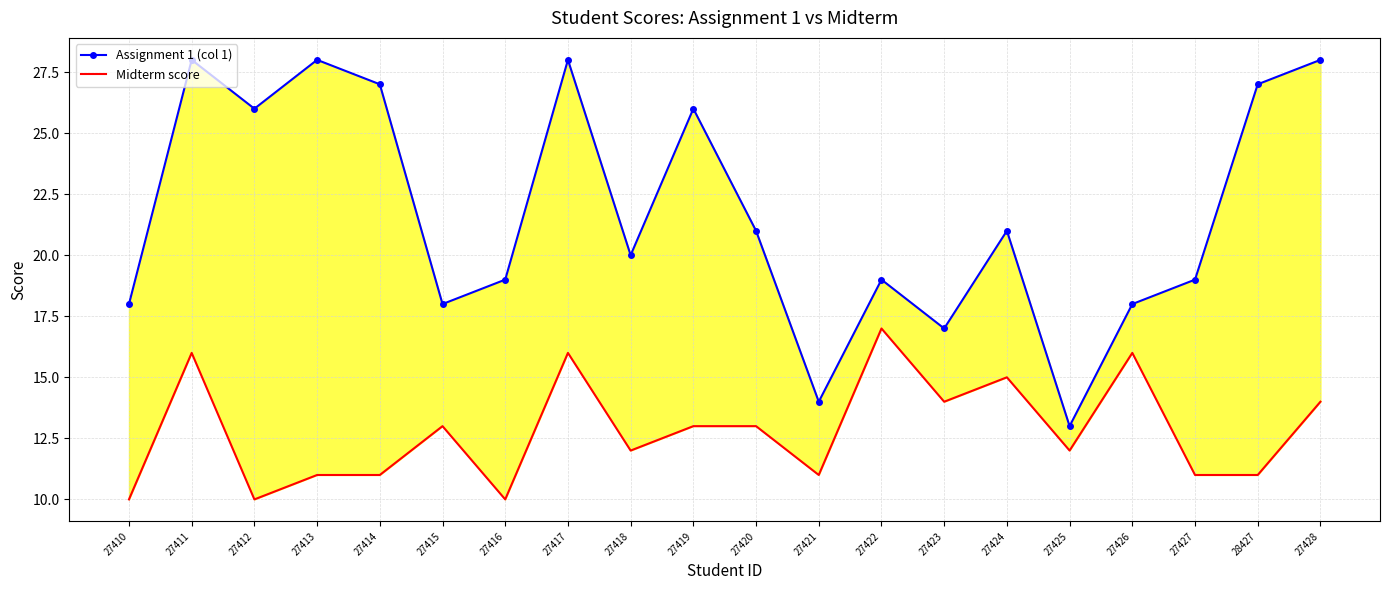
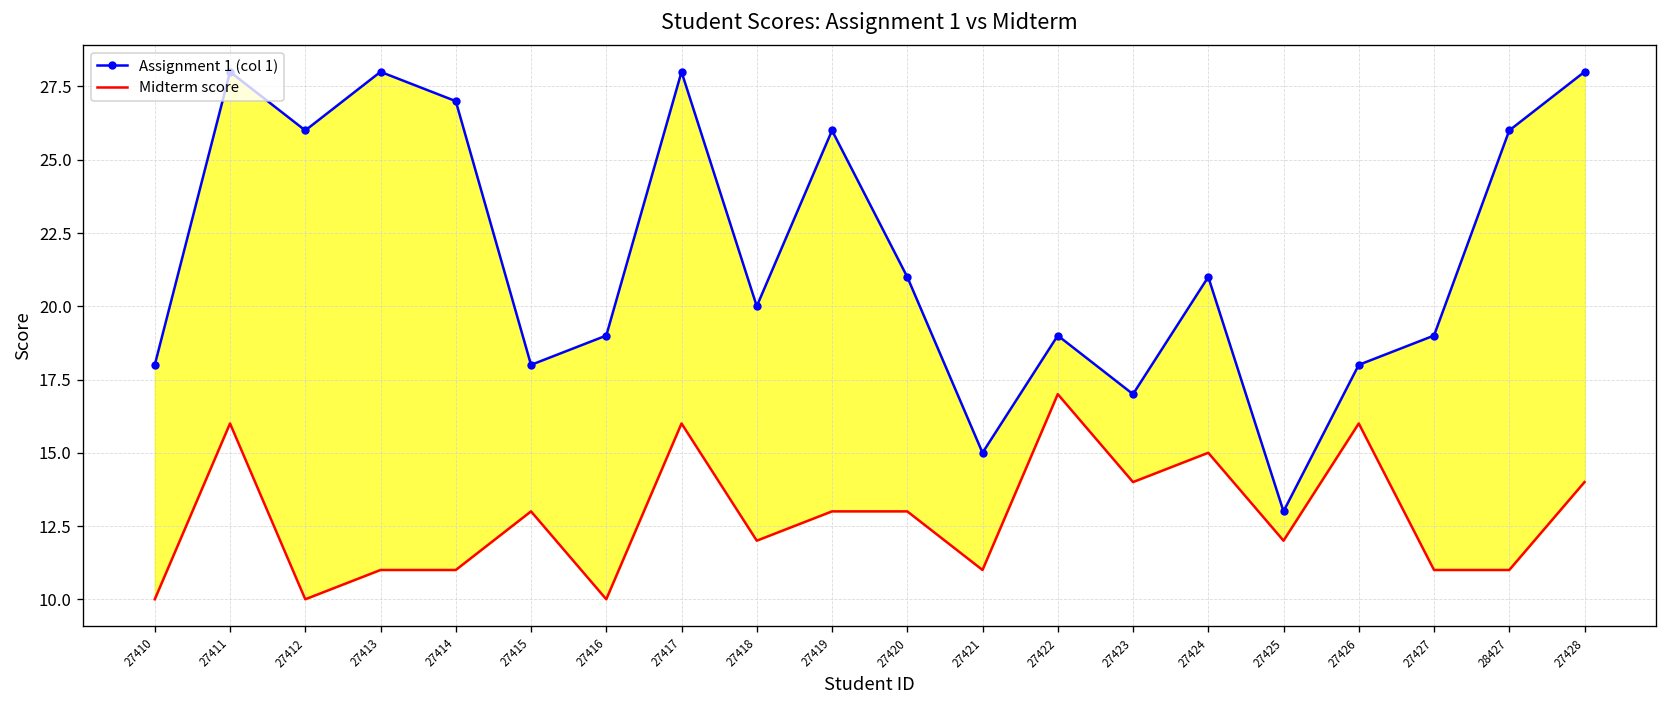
Assignment 1 (col 1), 27421: 14 -> 15
Assignment 1 (col 1), 28427: 27 -> 26
